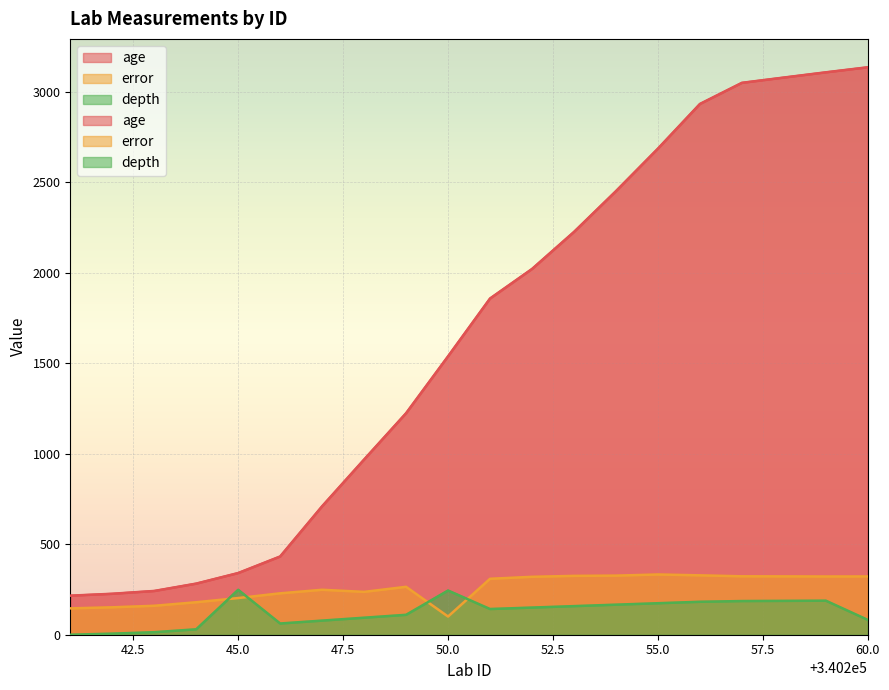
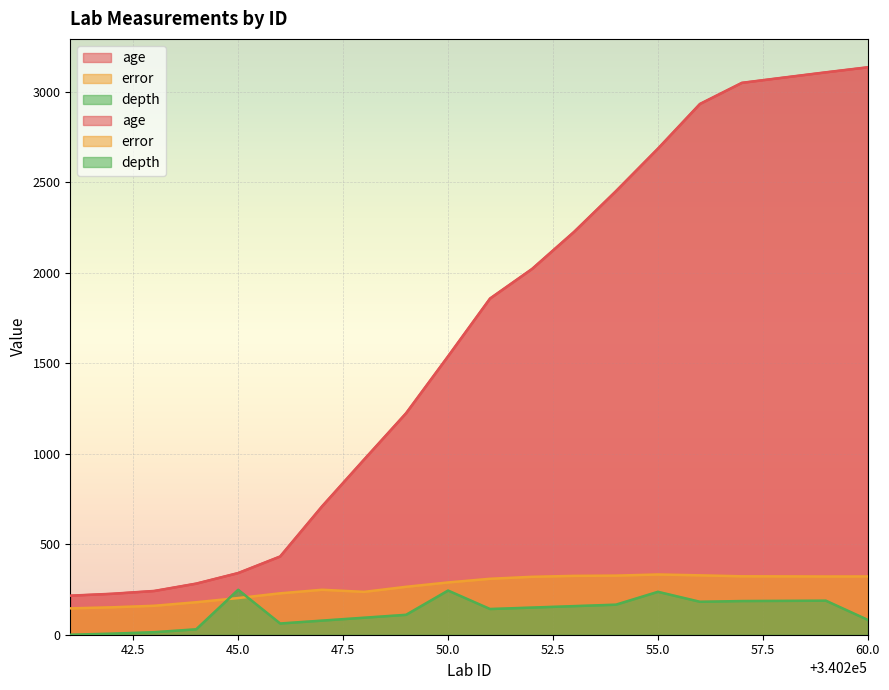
error, 50.0: 100 -> 290
depth, 55.0: 170 -> 240
